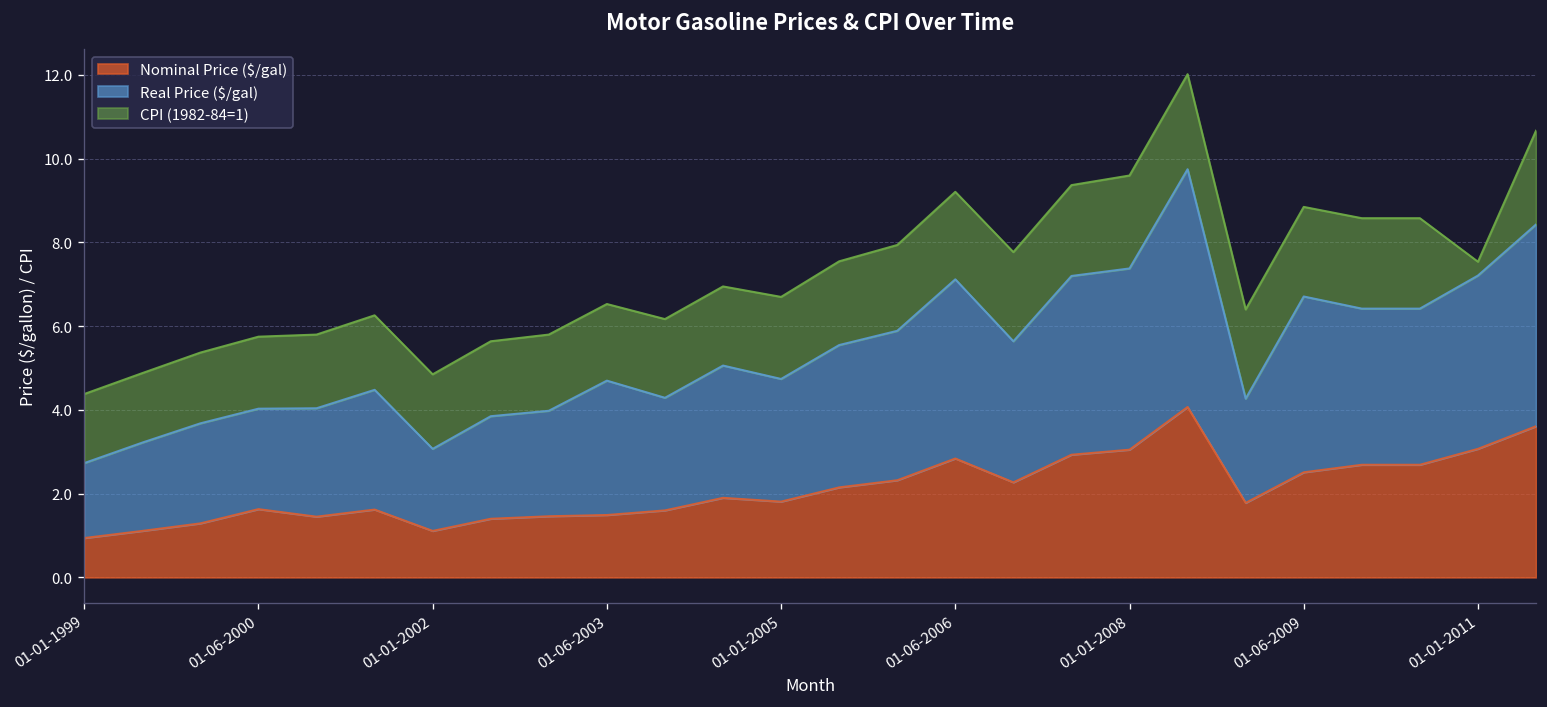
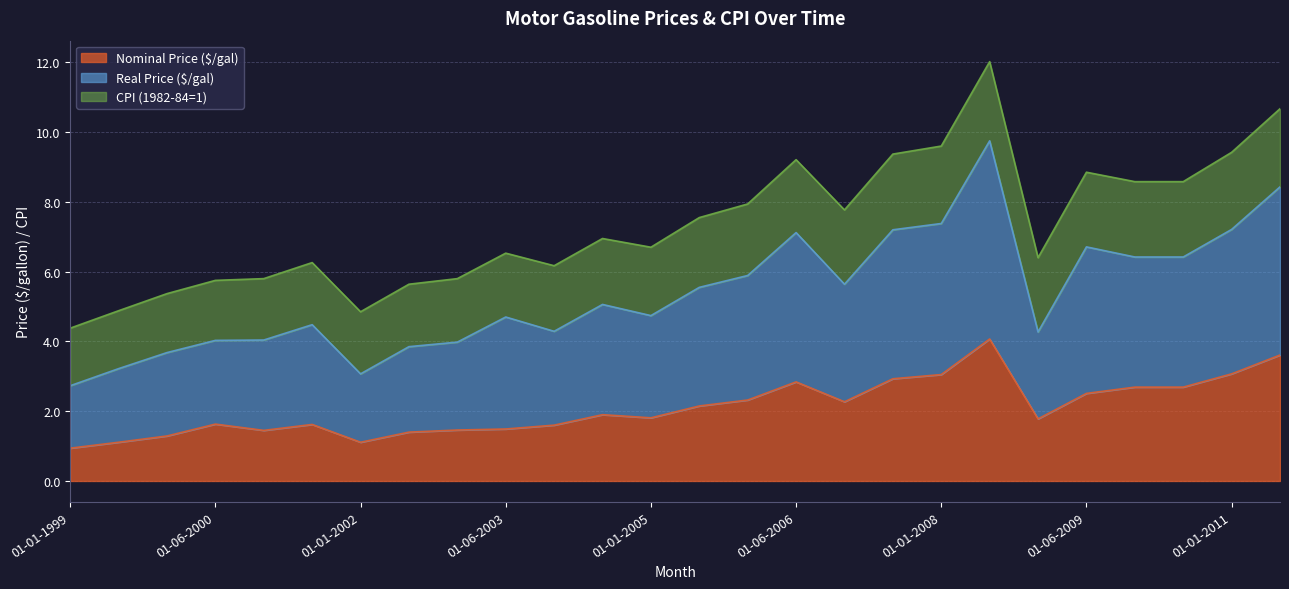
CPI (1982-84=1), 01-01-2011: 0.3 -> 2.2
